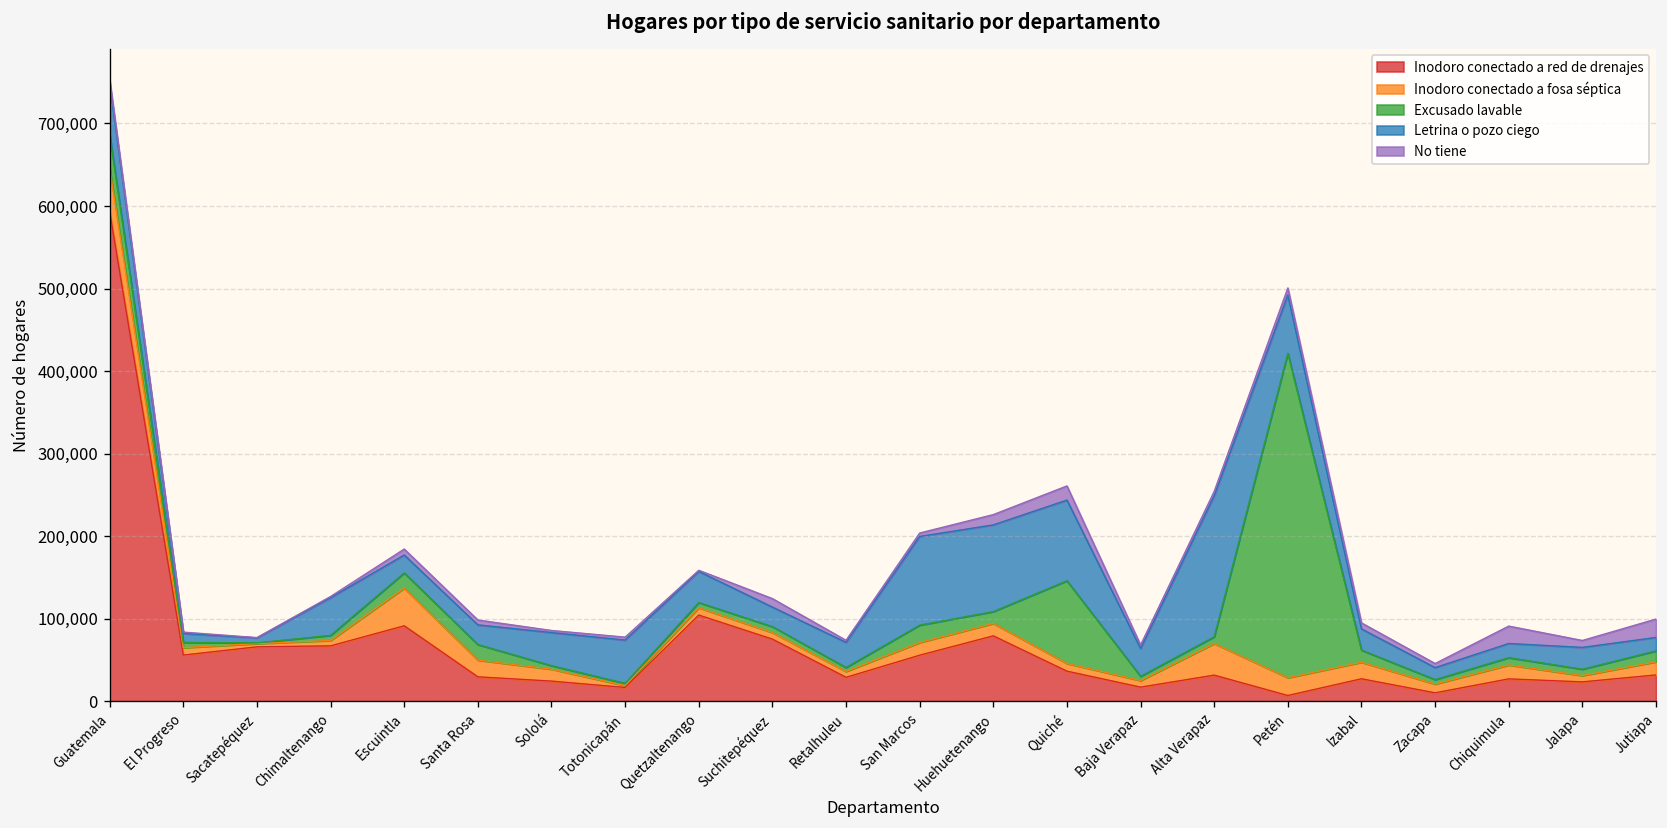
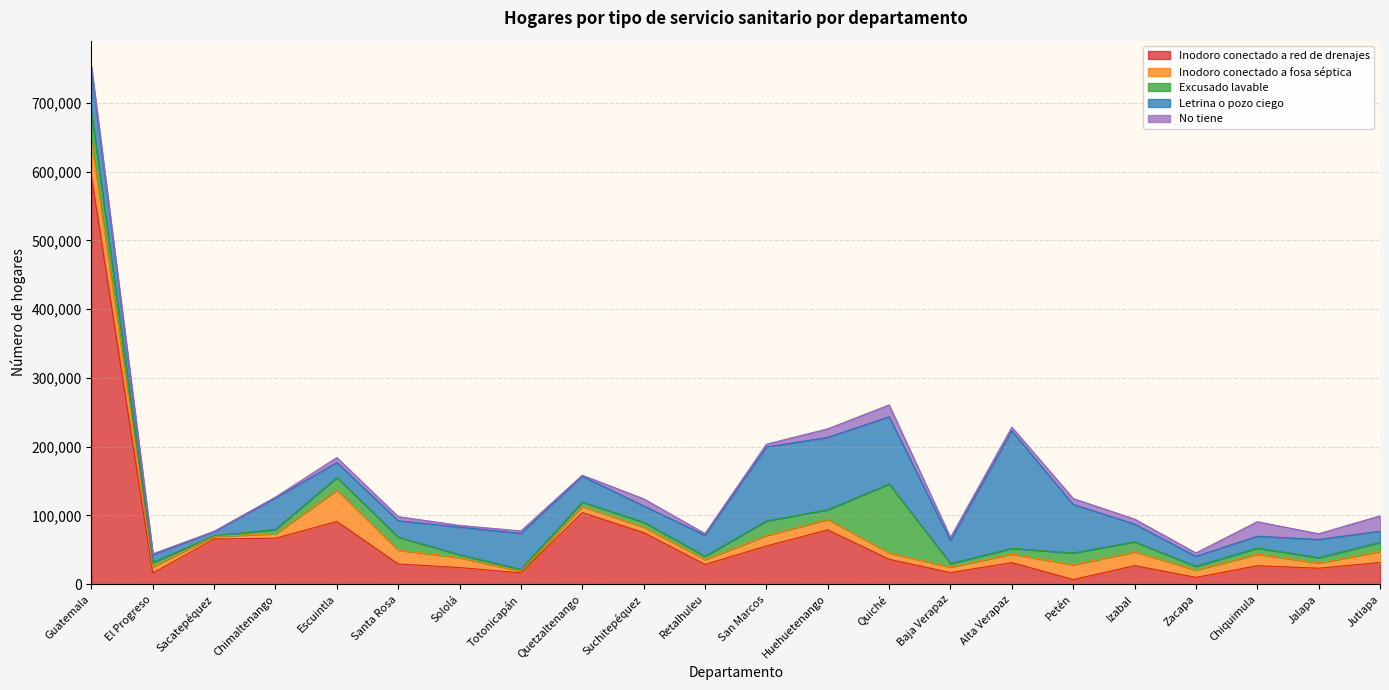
Inodoro conectado a red de drenajes, El Progreso: 60,000 -> 20,000
Inodoro conectado a fosa séptica, Alta Verapaz: 40,000 -> 10,000
Excusado lavable, Petén: 390,000 -> 20,000
